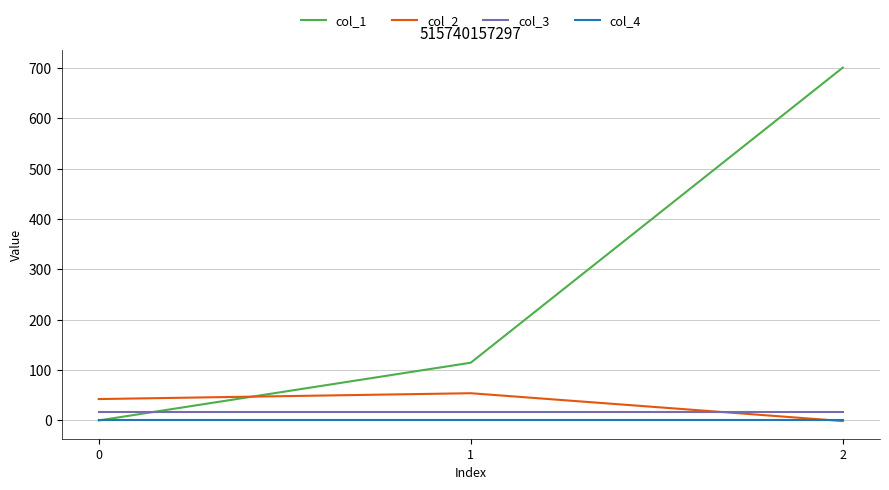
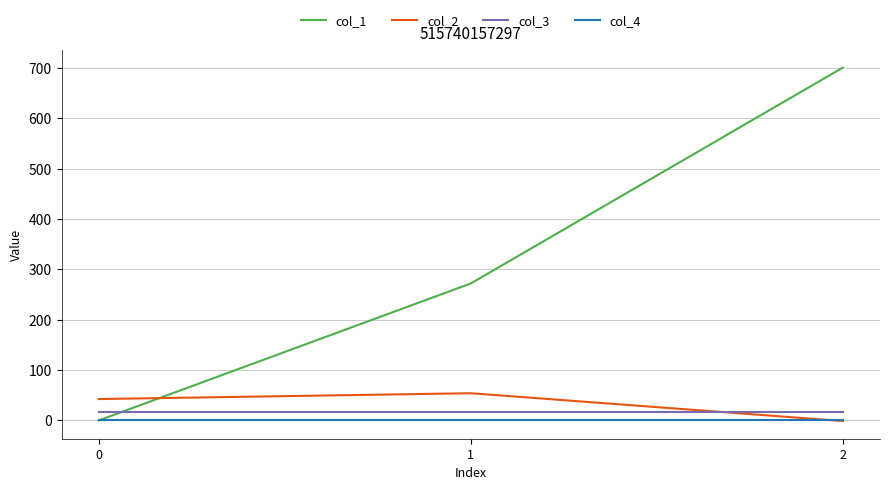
col_1, 1: 110 -> 270
